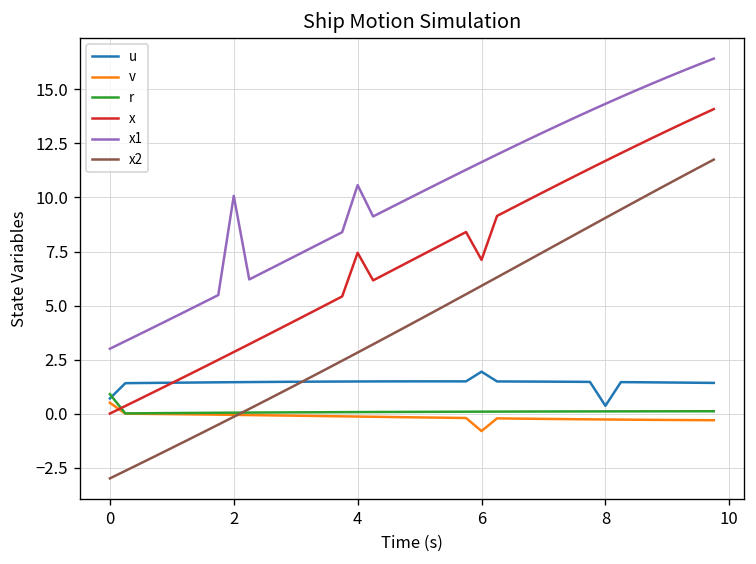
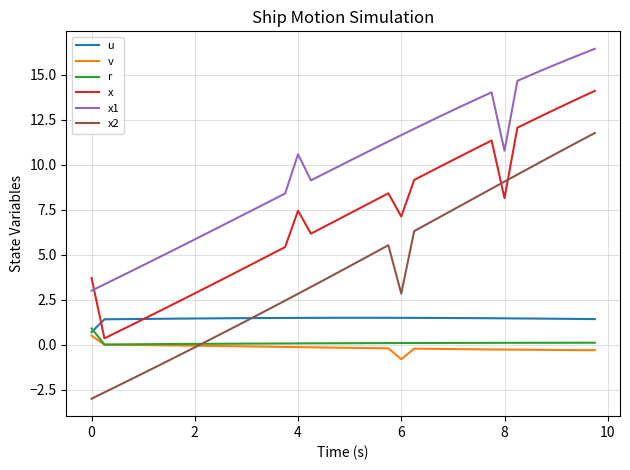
x, 0: 0.0 -> 3.7
x1, 2: 10.1 -> 5.8
u, 6: 1.9 -> 1.5
x2, 6: 5.9 -> 2.8
u, 8: 0.4 -> 1.5
x, 8: 11.7 -> 8.1
x1, 8: 14.3 -> 10.8
